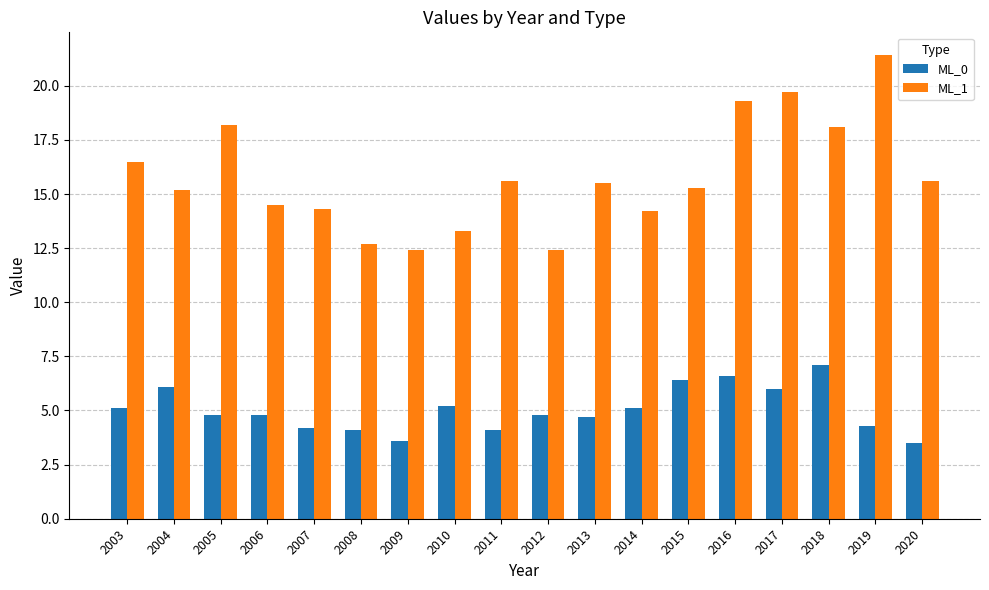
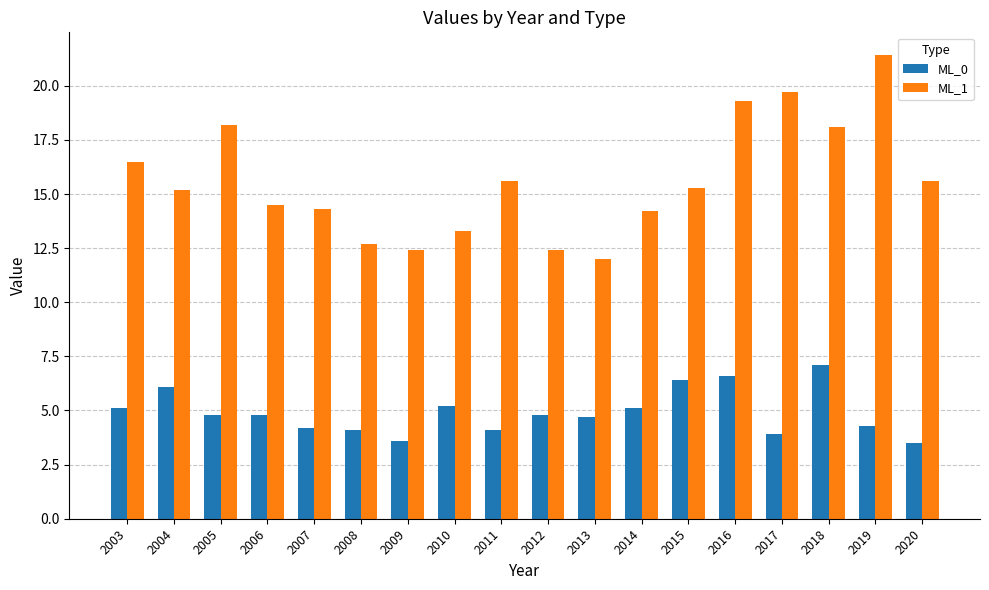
ML_1, 2013: 15.5 -> 12.0
ML_0, 2017: 6.0 -> 3.9
